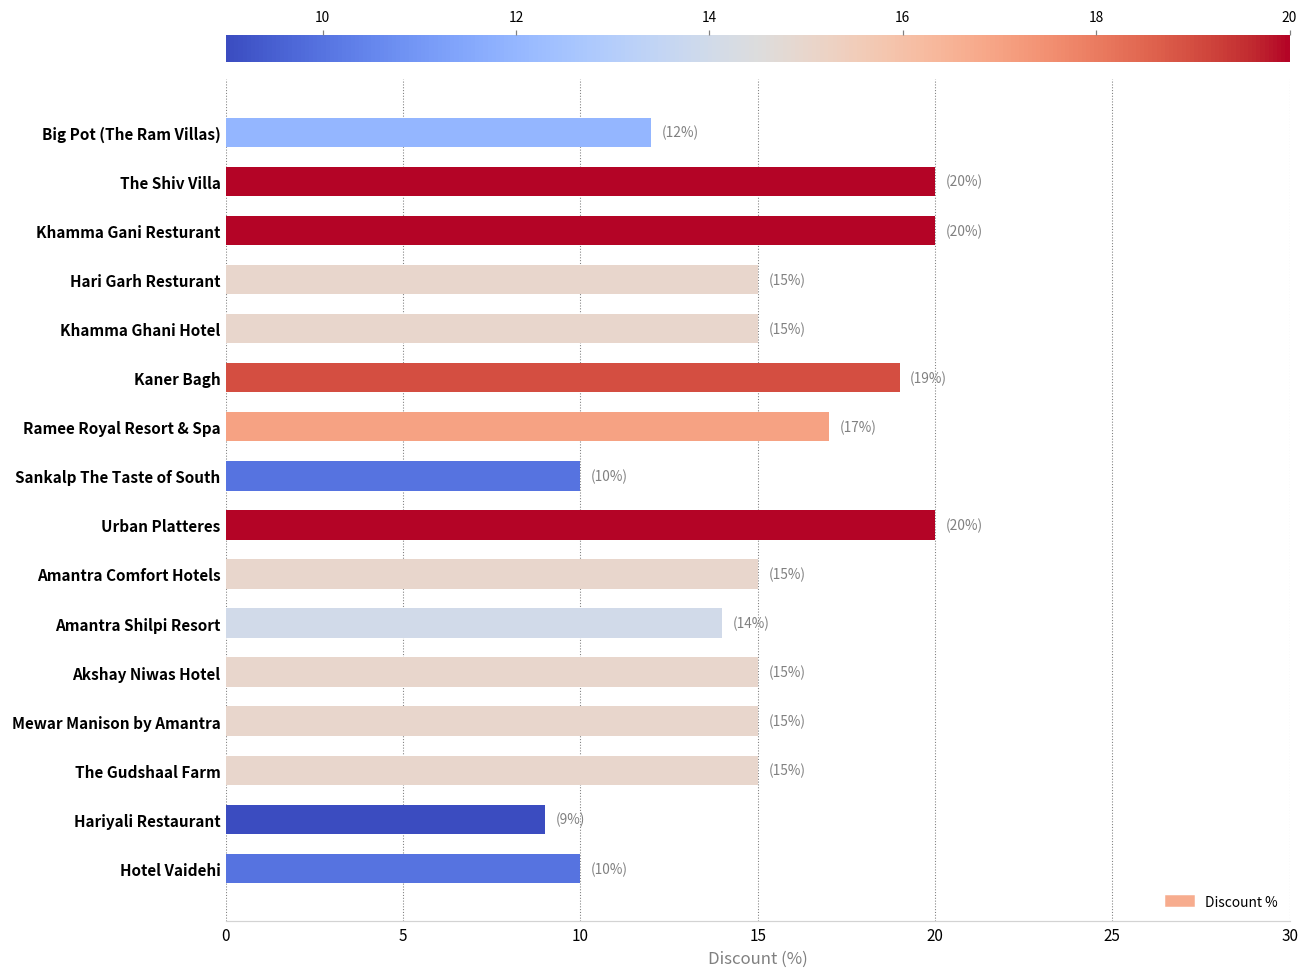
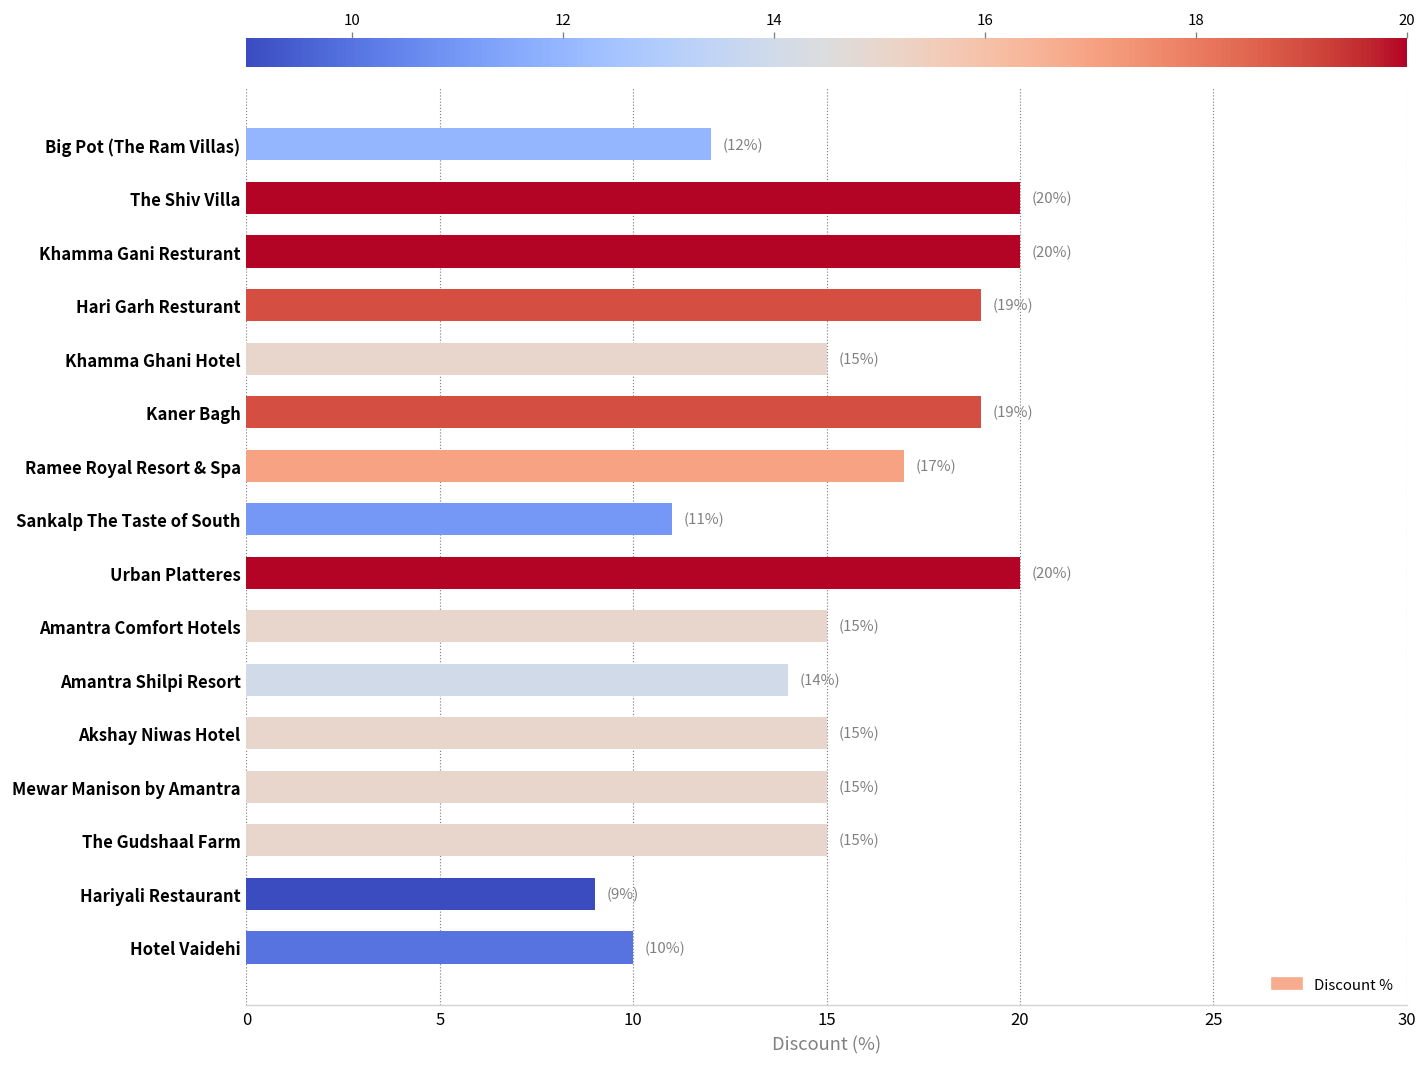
Hari Garh Resturant: (15%) -> (19%)
Sankalp The Taste of South: (10%) -> (11%)
